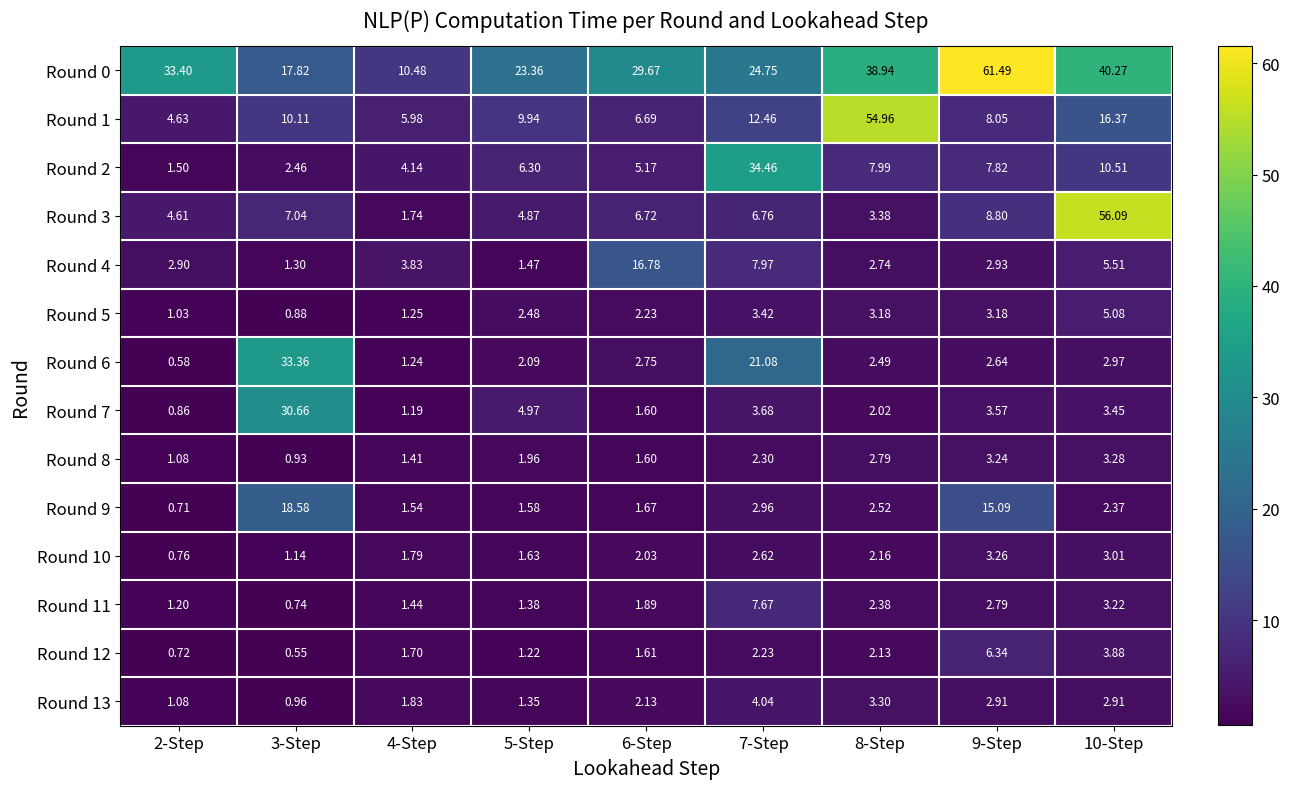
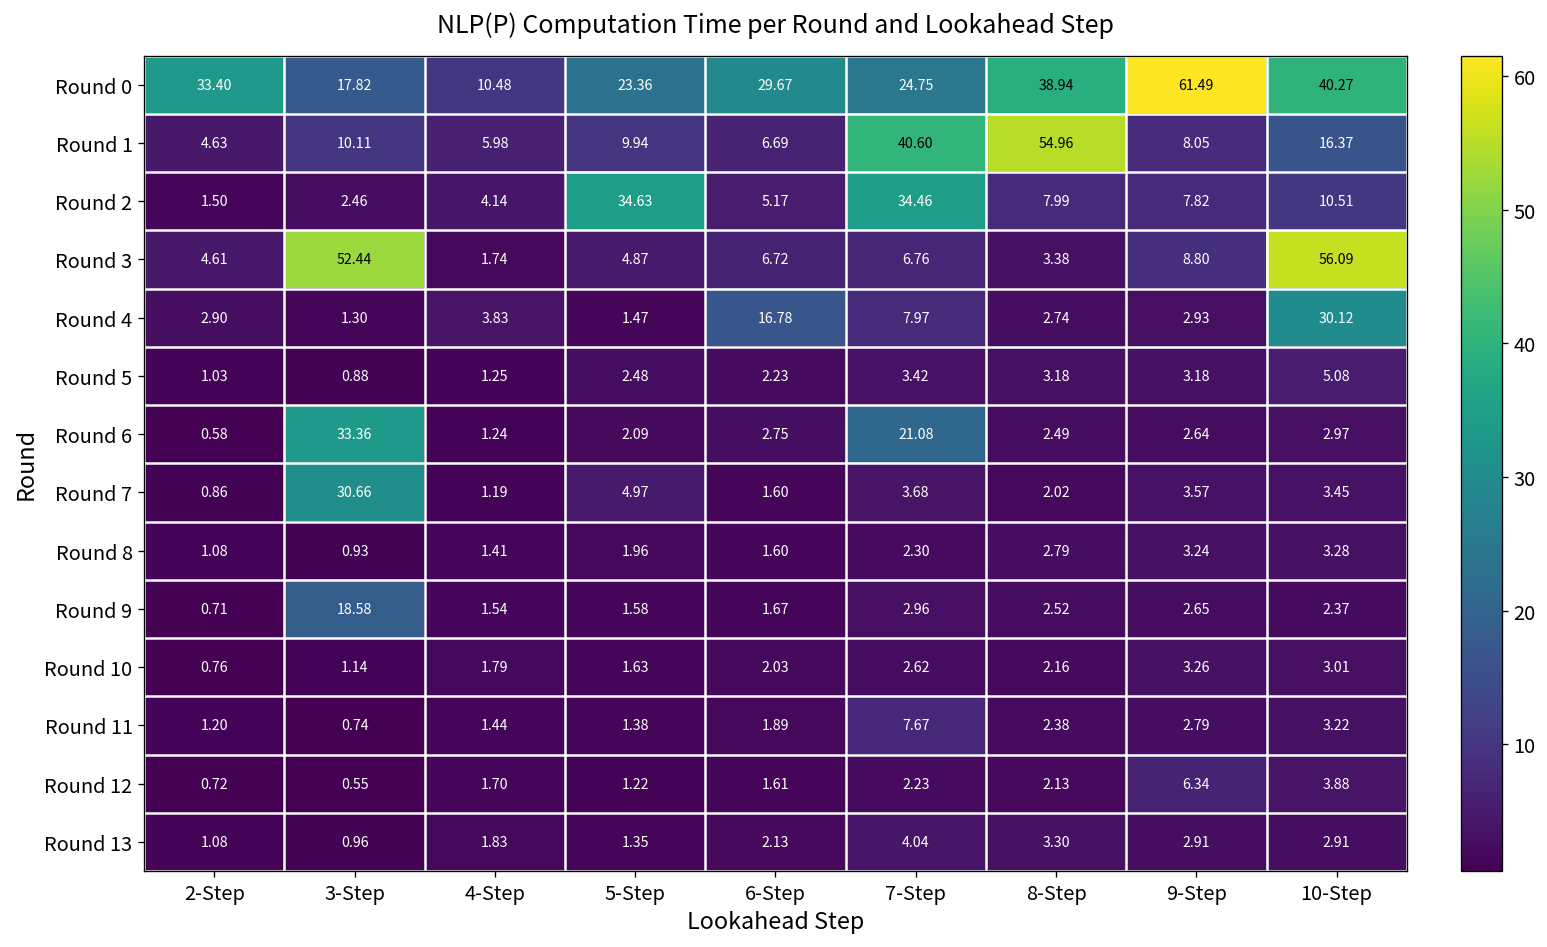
Round 1, 7-Step: 12.46 -> 40.60
Round 2, 5-Step: 6.30 -> 34.63
Round 3, 3-Step: 7.04 -> 52.44
Round 4, 10-Step: 5.51 -> 30.12
Round 9, 9-Step: 15.09 -> 2.65
